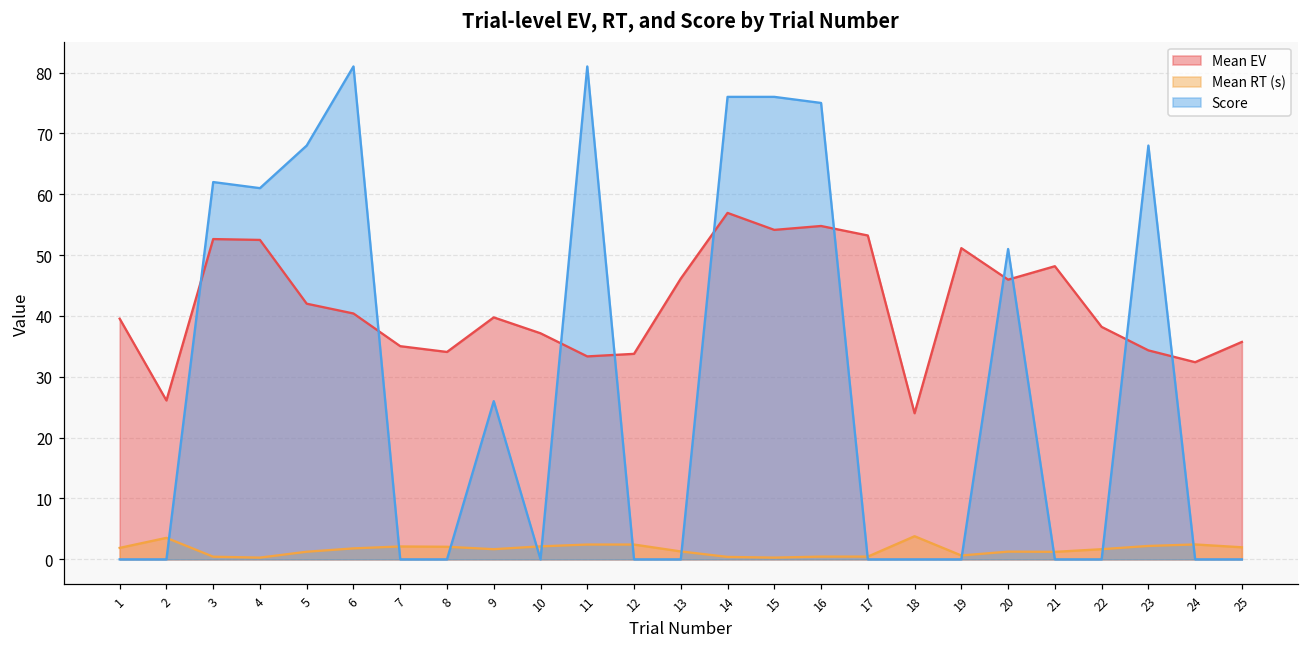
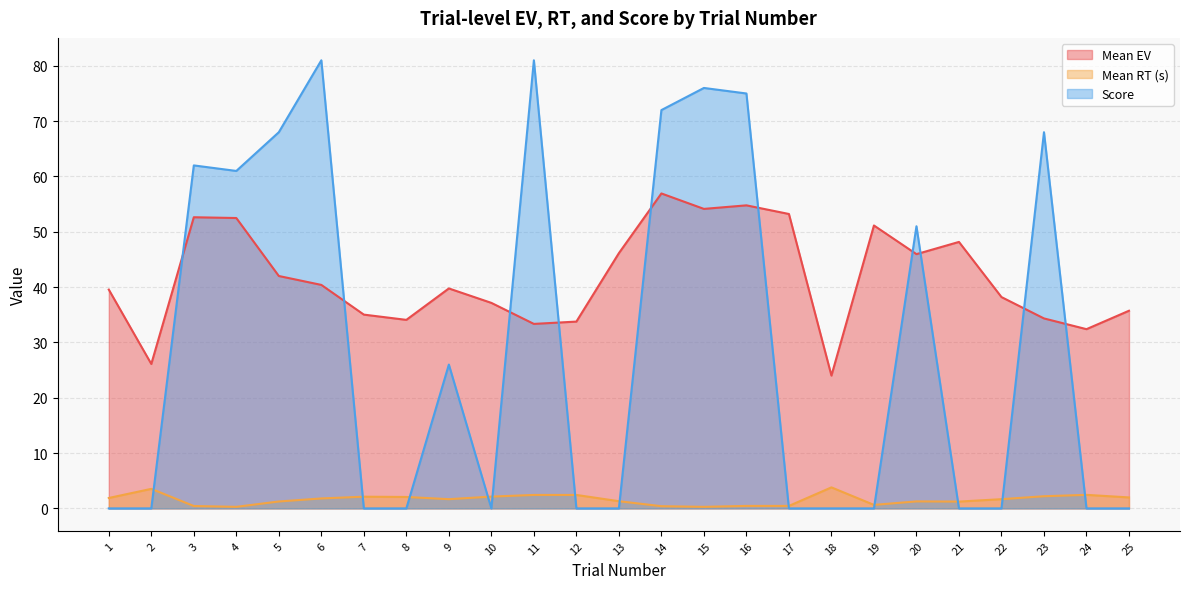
Score, 14: 76 -> 72
